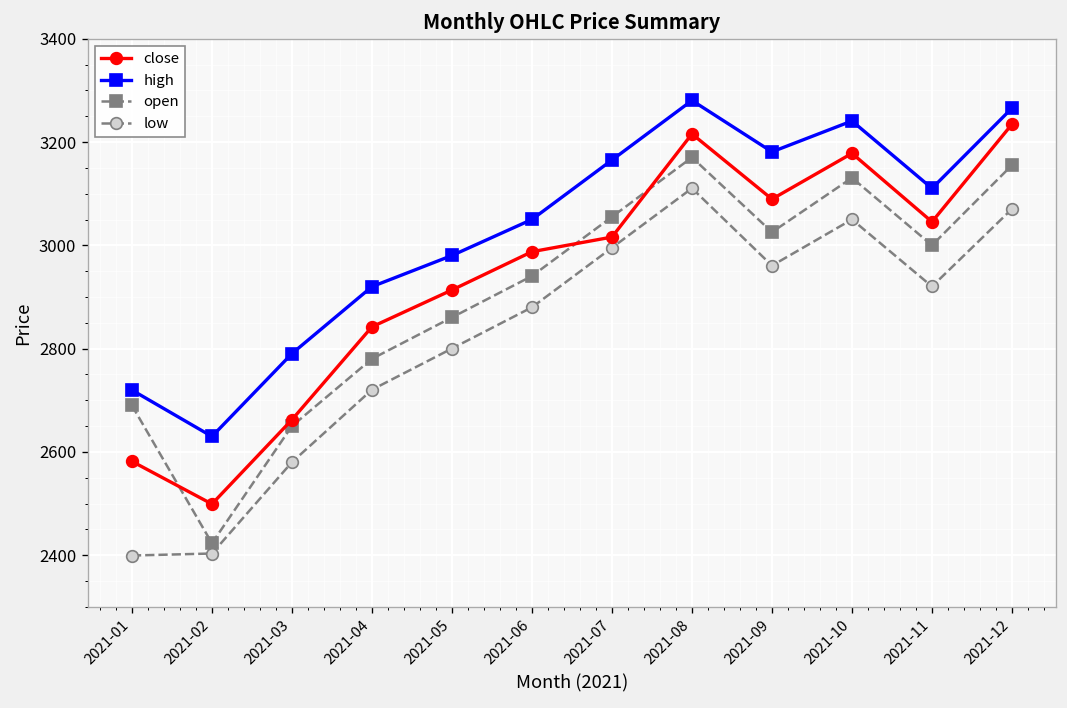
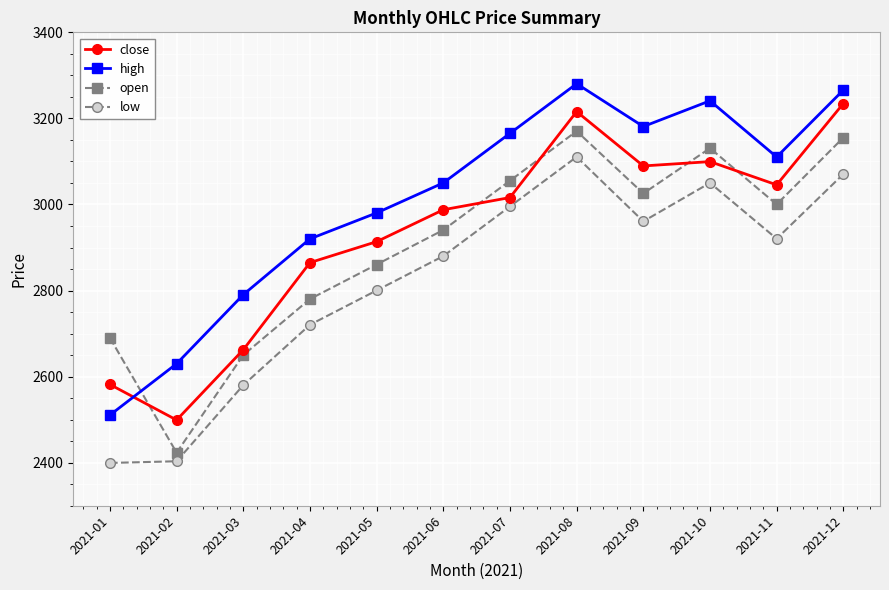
high, 2021-01: 2720 -> 2510
close, 2021-04: 2840 -> 2860
close, 2021-10: 3180 -> 3100
